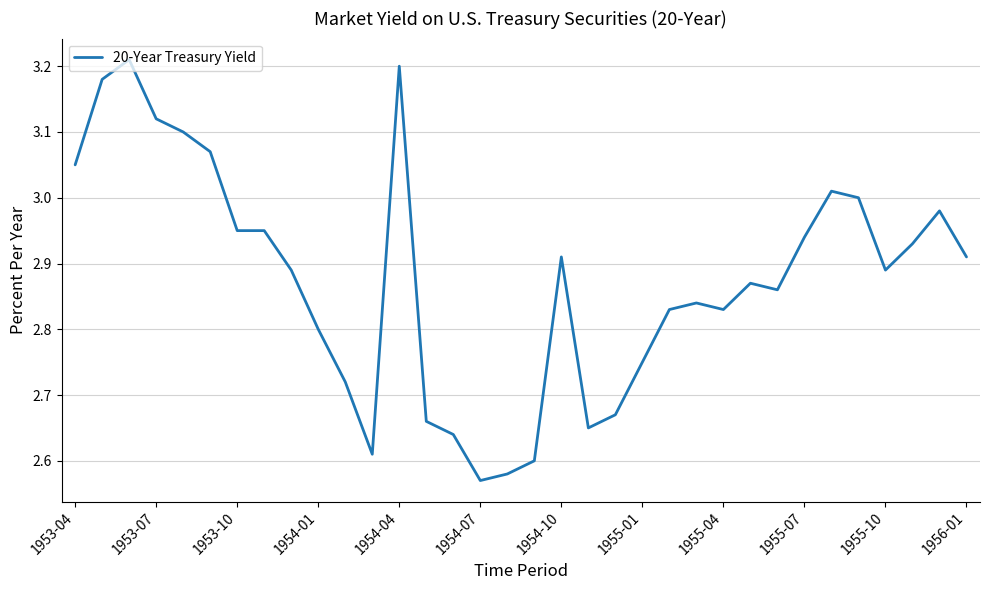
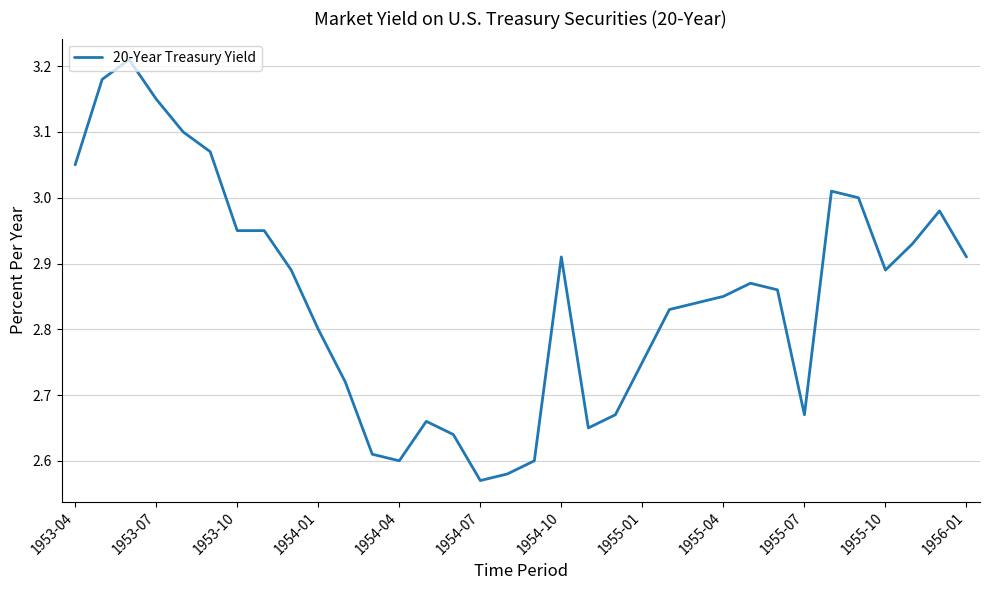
1953-07: 3.12 -> 3.15
1954-04: 3.2 -> 2.6
1955-04: 2.83 -> 2.85
1955-07: 2.94 -> 2.67
